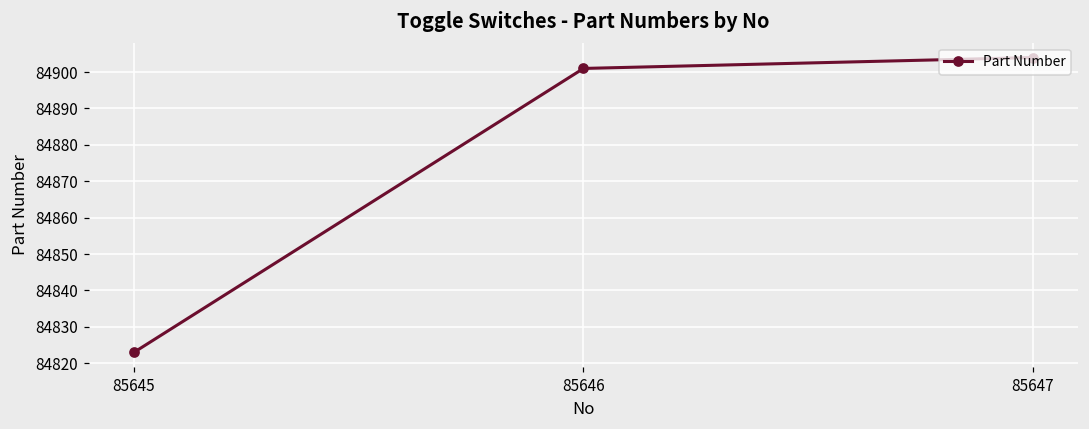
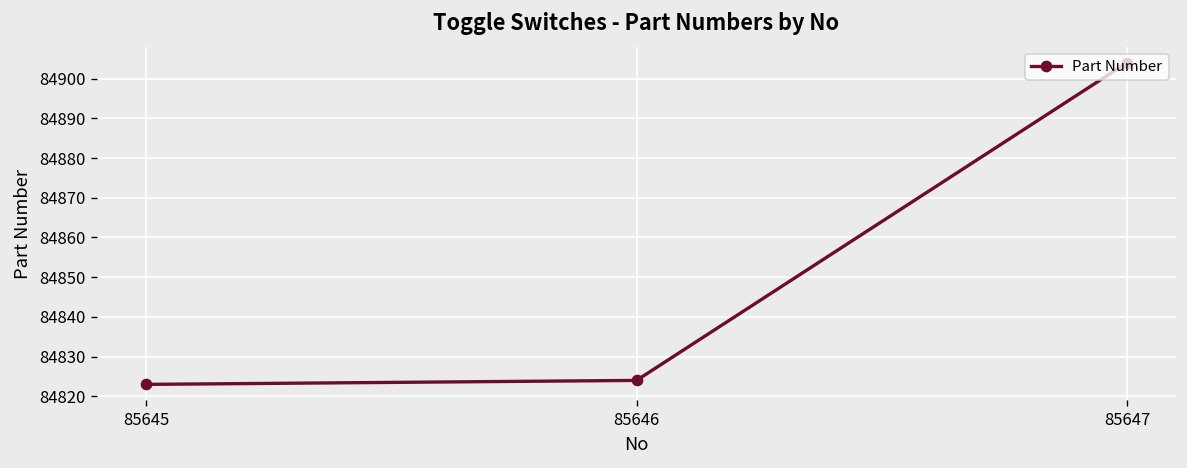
85646: 84901 -> 84824
